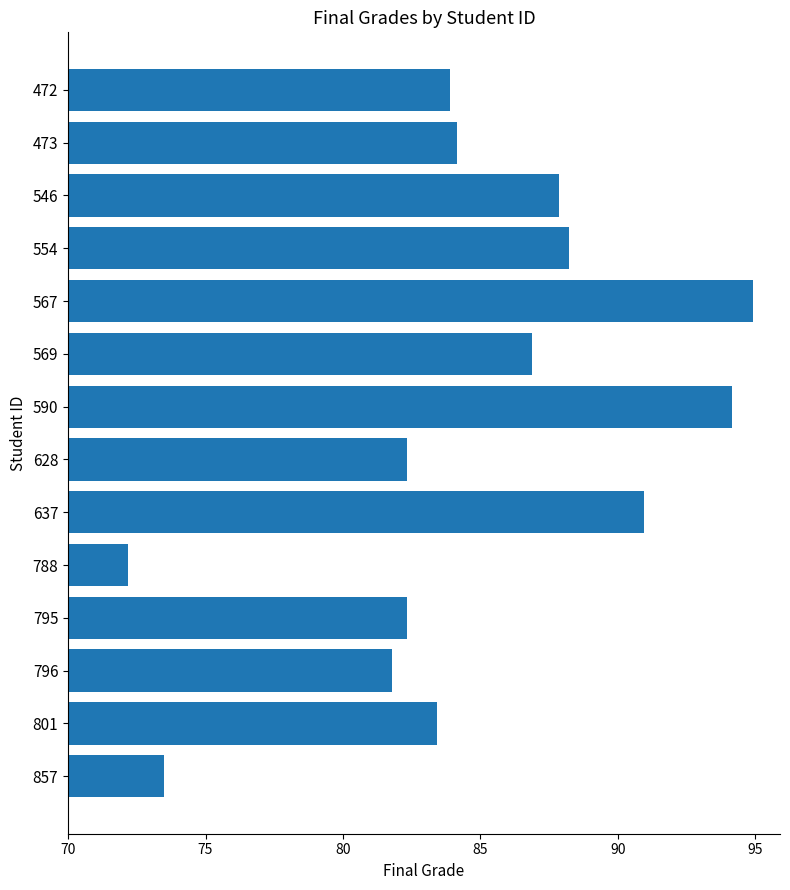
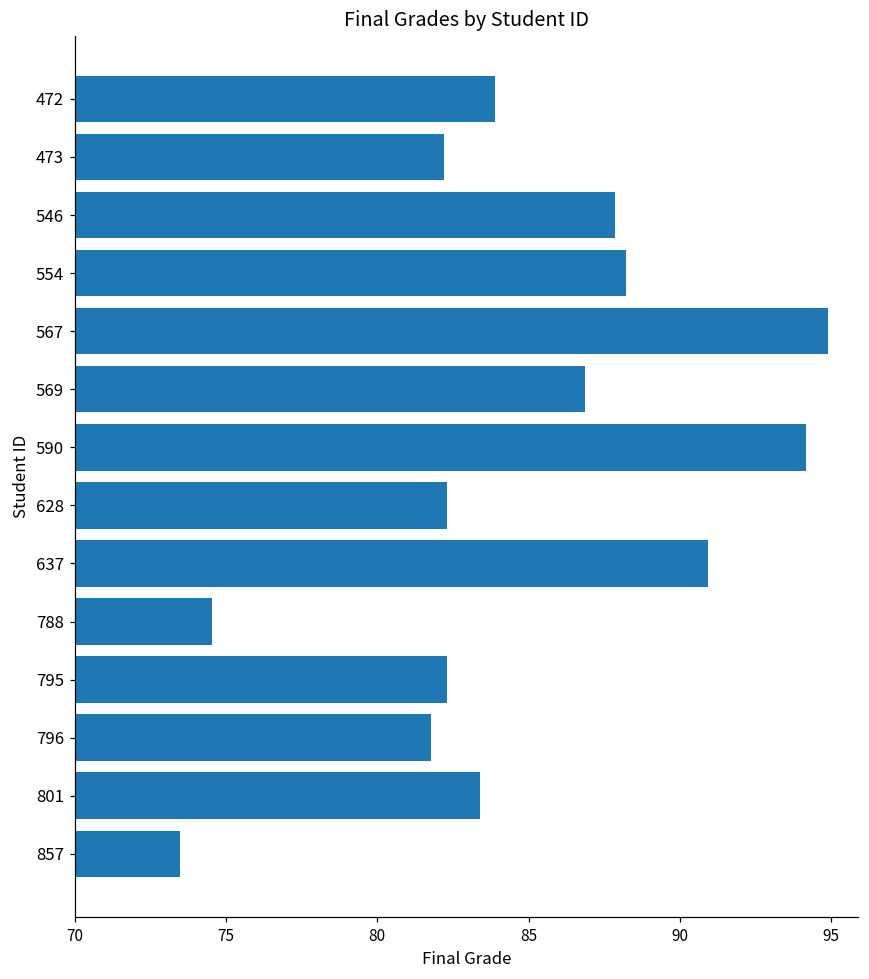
473: 84.2 -> 82.2
788: 72.2 -> 74.5
